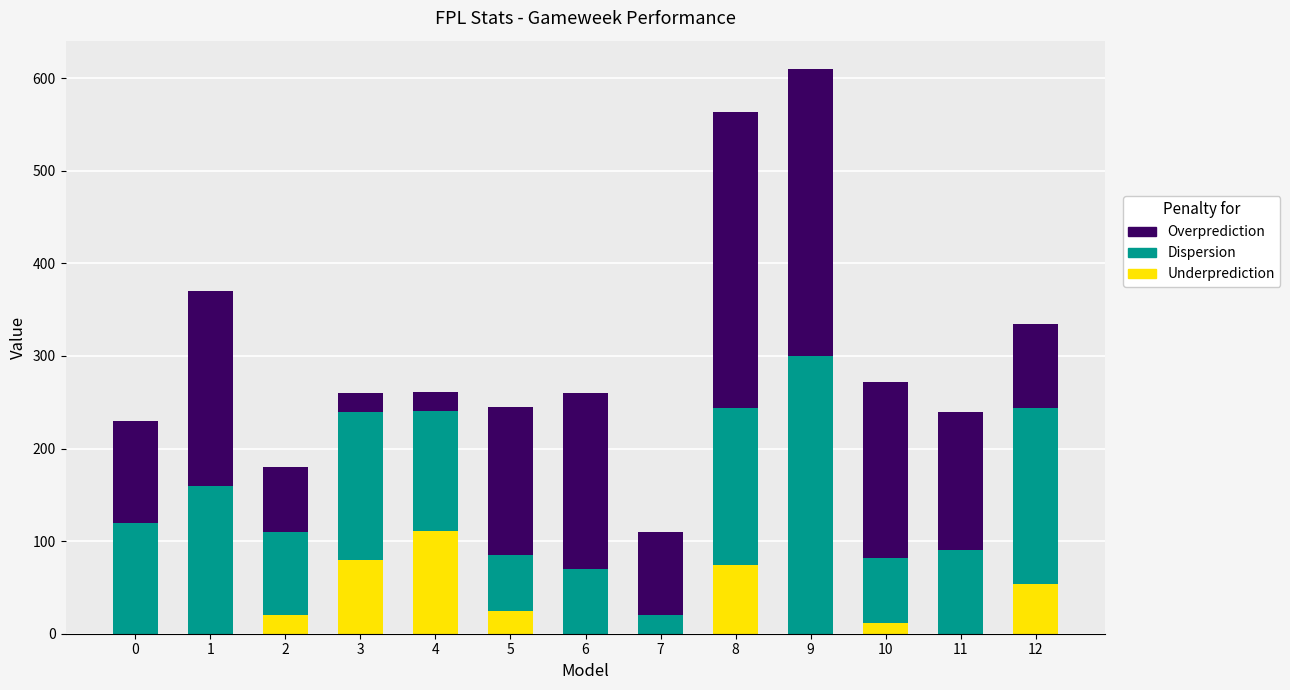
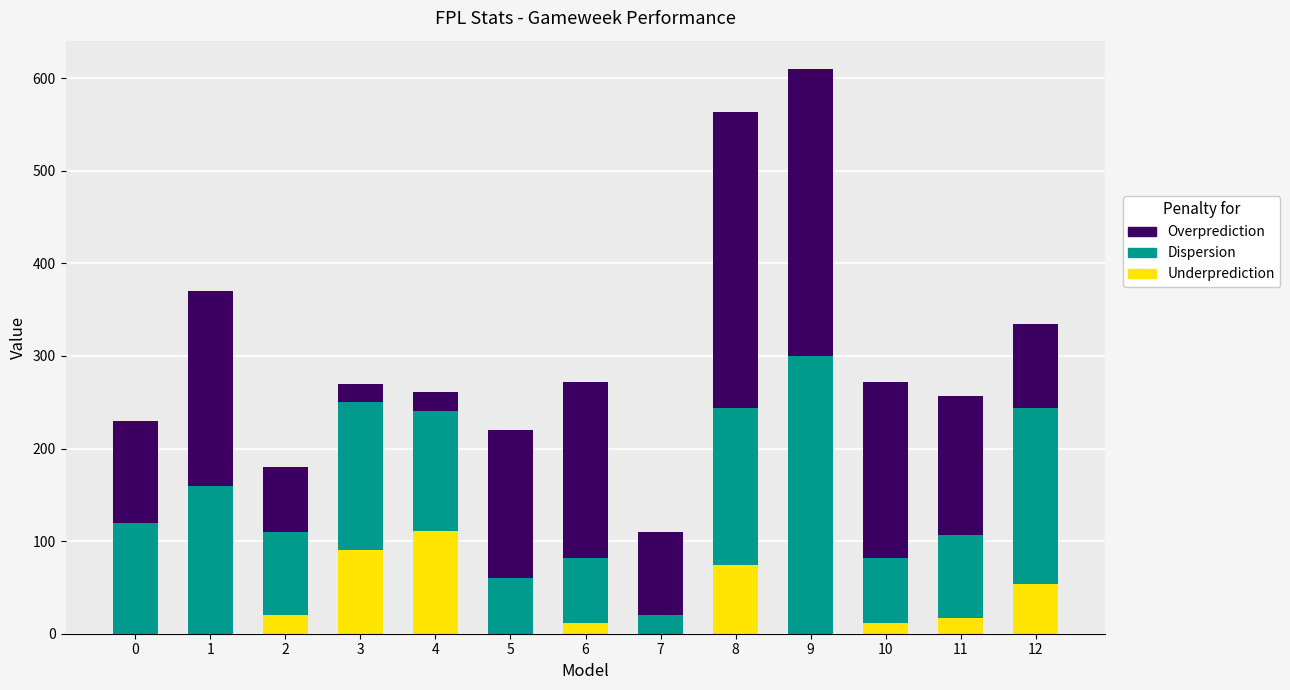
Underprediction, 3: 80 -> 90
Underprediction, 5: 30 -> 0
Underprediction, 6: 0 -> 10
Underprediction, 11: 0 -> 20
